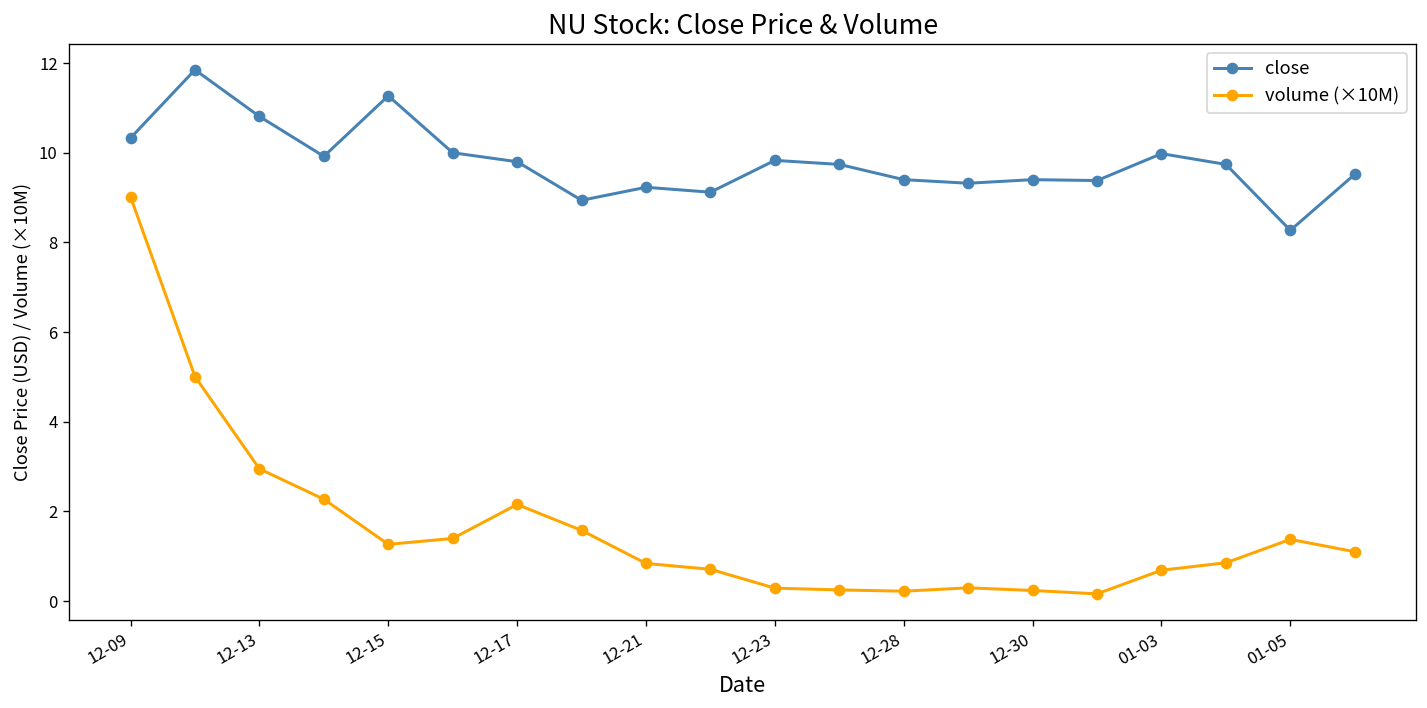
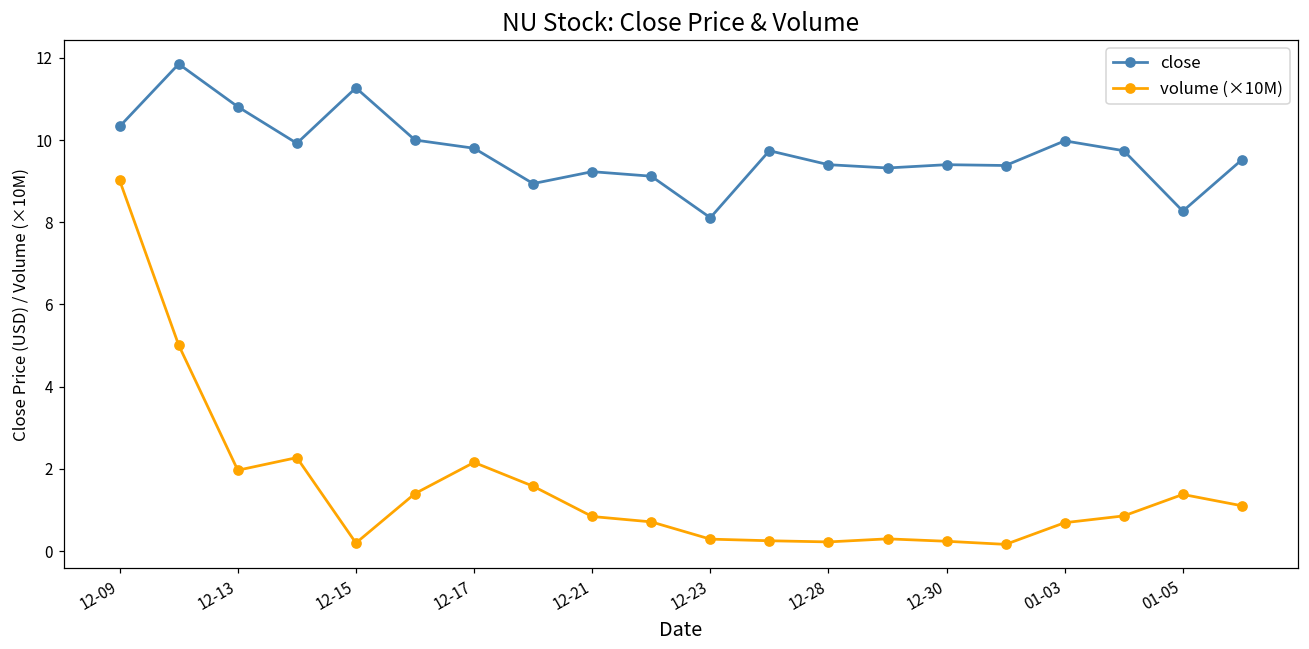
volume (×10M), 12-13: 3.0 -> 2.0
volume (×10M), 12-15: 1.3 -> 0.2
close, 12-23: 9.8 -> 8.1
